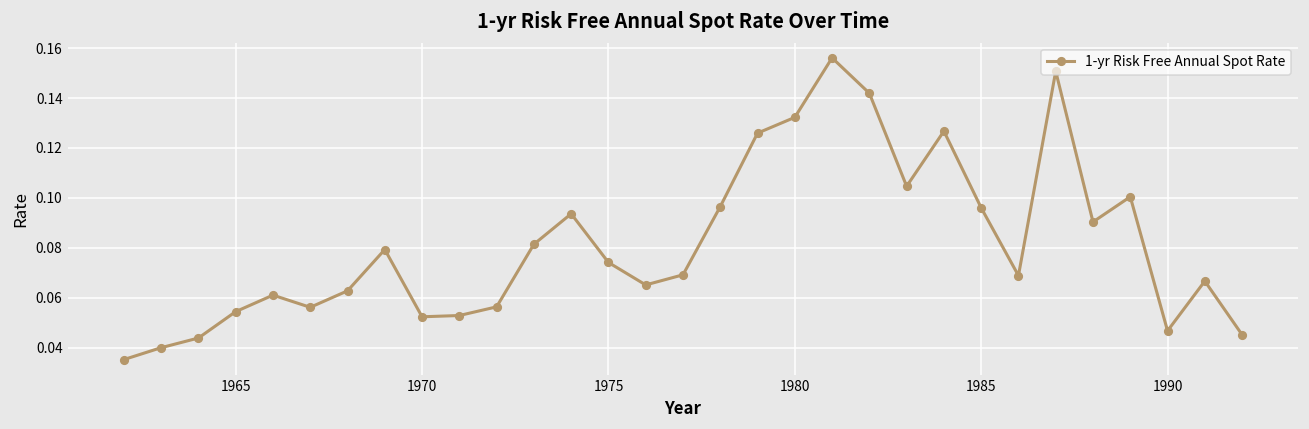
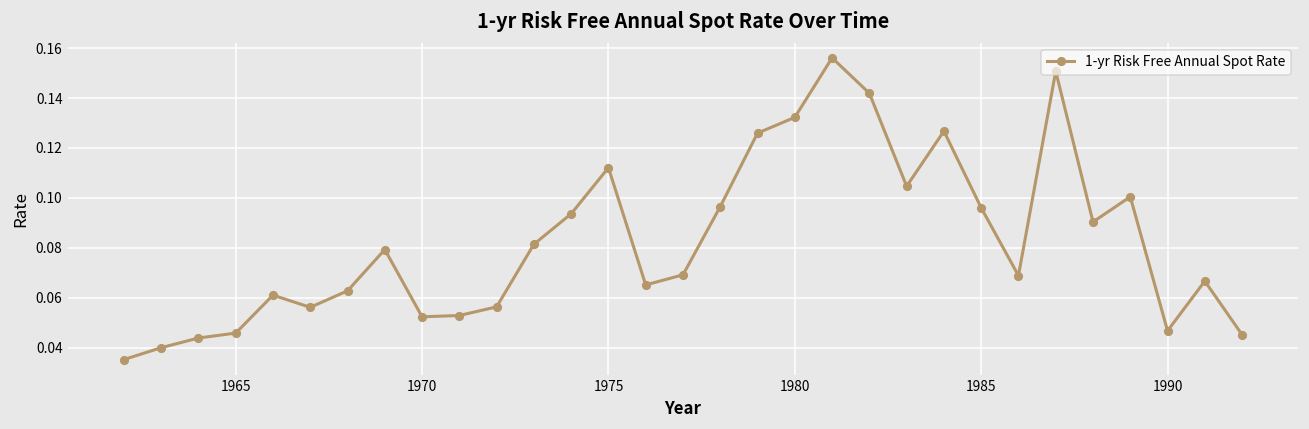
1965: 0.054 -> 0.046
1975: 0.074 -> 0.112
